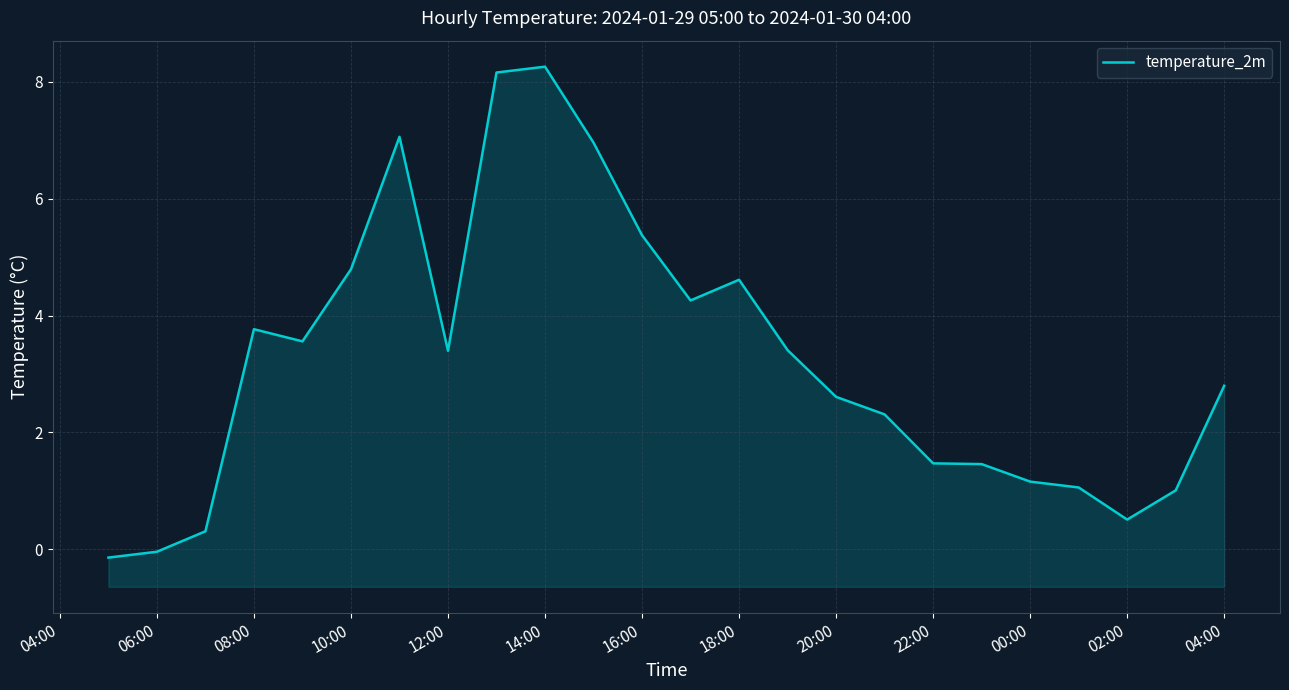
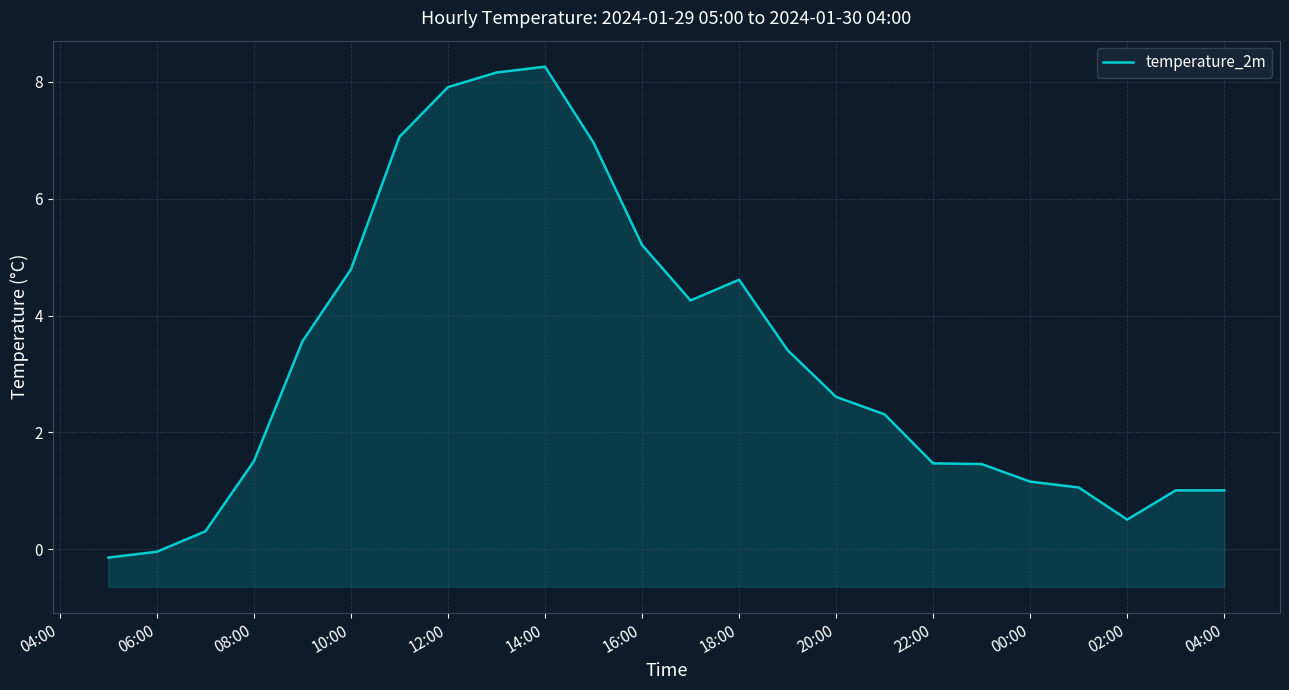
08:00: 3.8 -> 1.5
12:00: 3.4 -> 7.9
16:00: 5.4 -> 5.2
04:00: 2.8 -> 1.0
